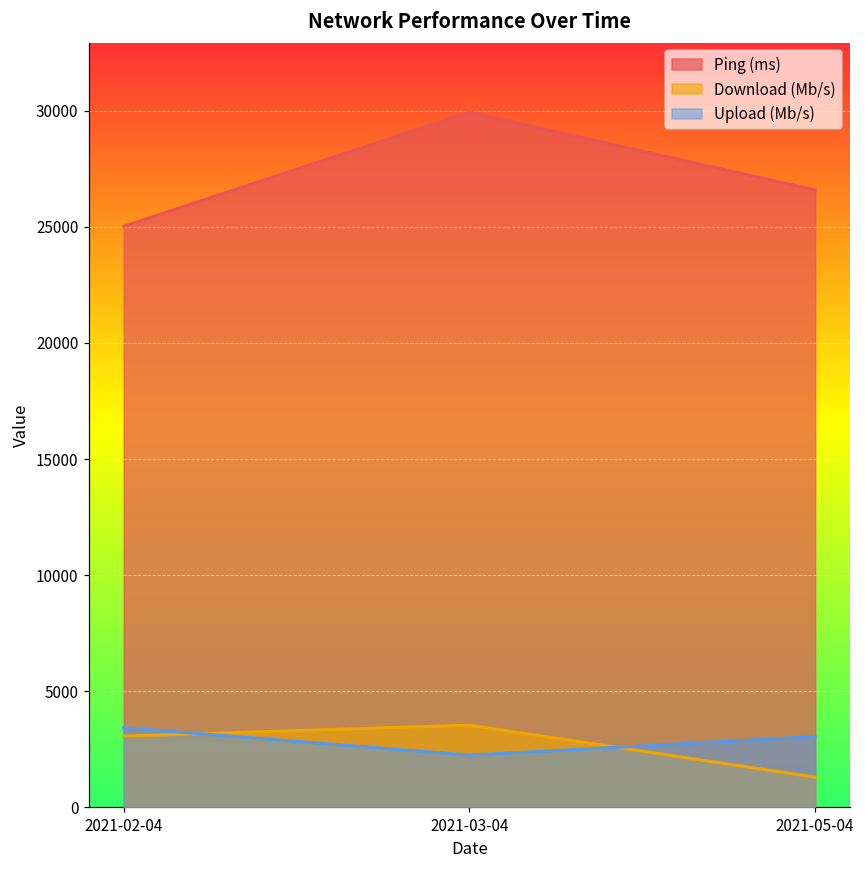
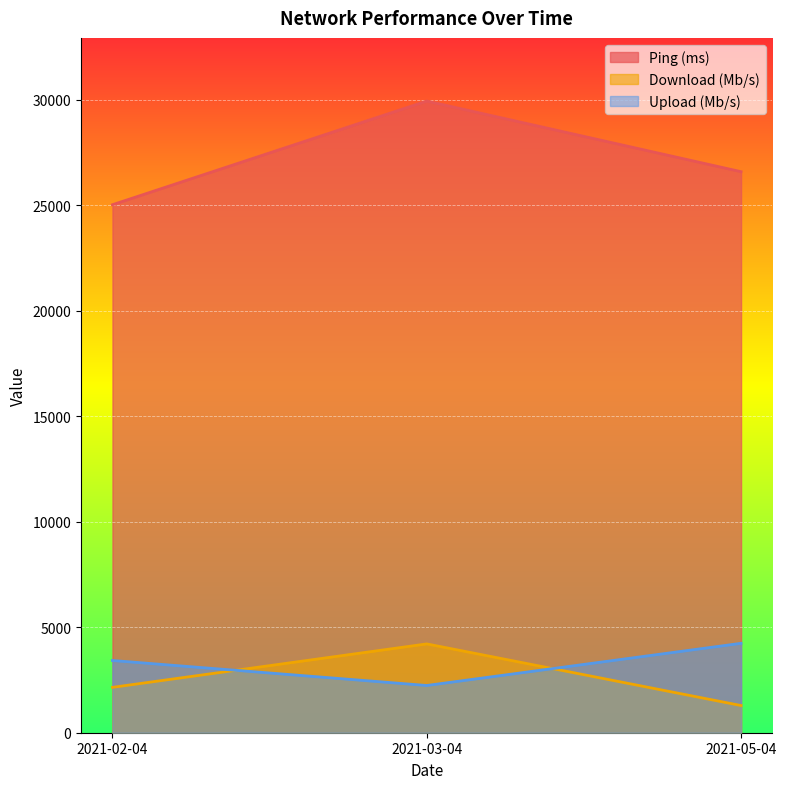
Download (Mb/s), 2021-02-04: 3100 -> 2200
Download (Mb/s), 2021-03-04: 3500 -> 4200
Upload (Mb/s), 2021-05-04: 3000 -> 4200
